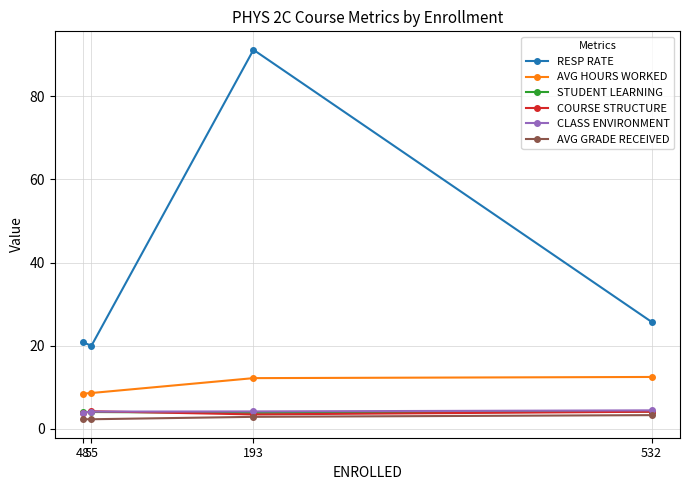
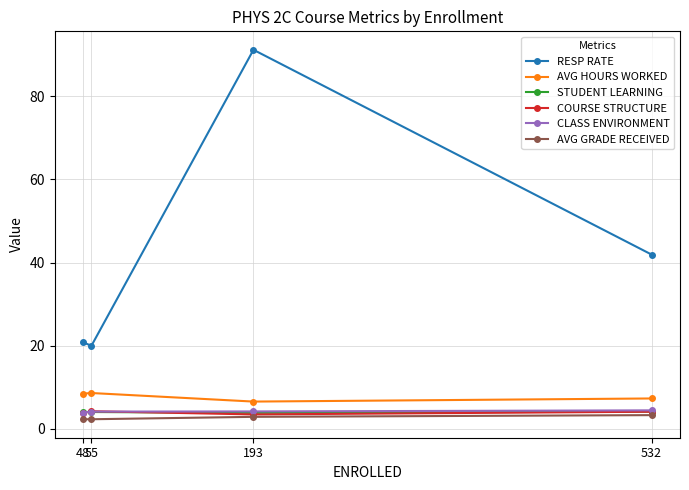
AVG HOURS WORKED, 193: 12 -> 7
RESP RATE, 532: 26 -> 42
AVG HOURS WORKED, 532: 13 -> 7
